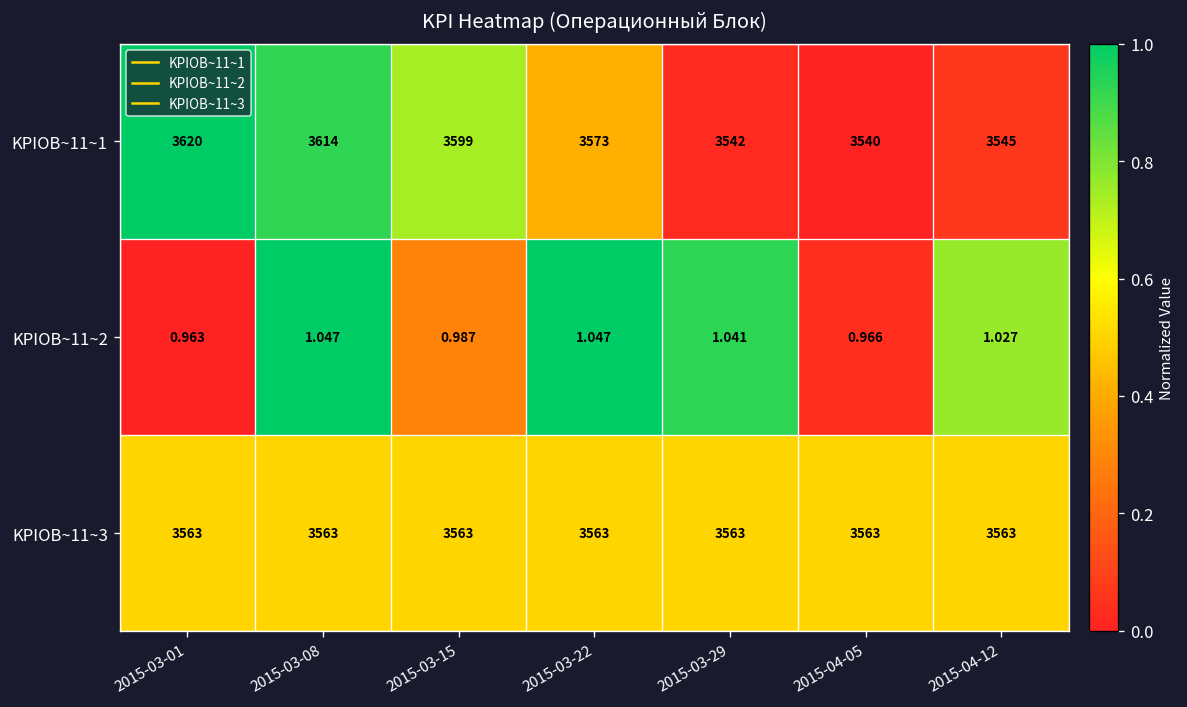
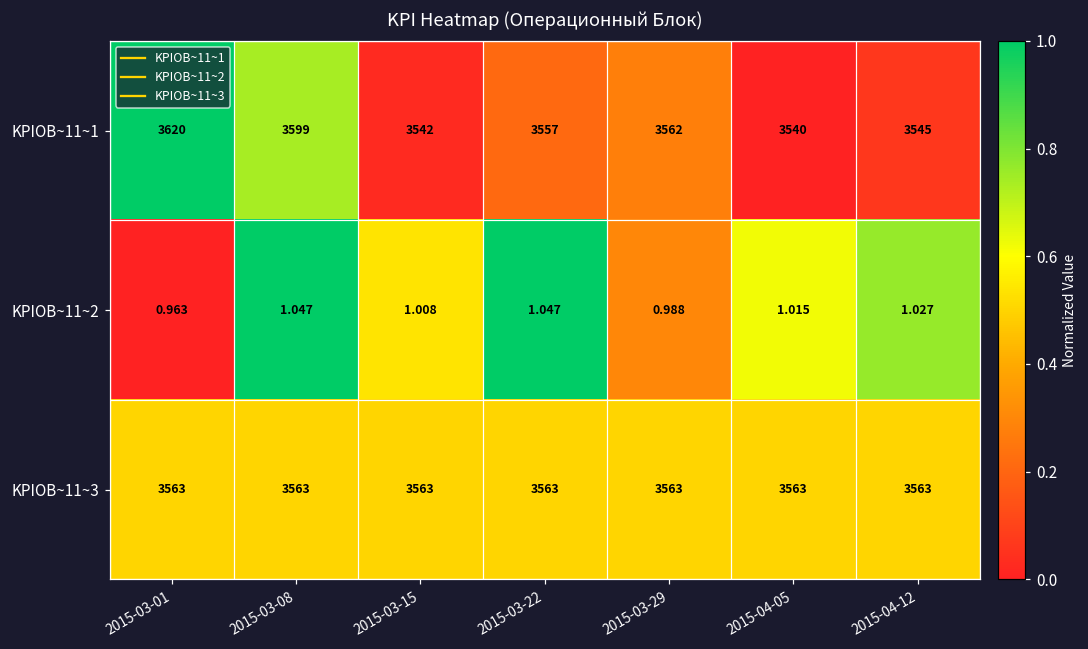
KPIOB~11~1, 2015-03-08: 3614 -> 3599
KPIOB~11~1, 2015-03-15: 3599 -> 3542
KPIOB~11~1, 2015-03-22: 3573 -> 3557
KPIOB~11~1, 2015-03-29: 3542 -> 3562
KPIOB~11~2, 2015-03-15: 0.987 -> 1.008
KPIOB~11~2, 2015-03-29: 1.041 -> 0.988
KPIOB~11~2, 2015-04-05: 0.966 -> 1.015
